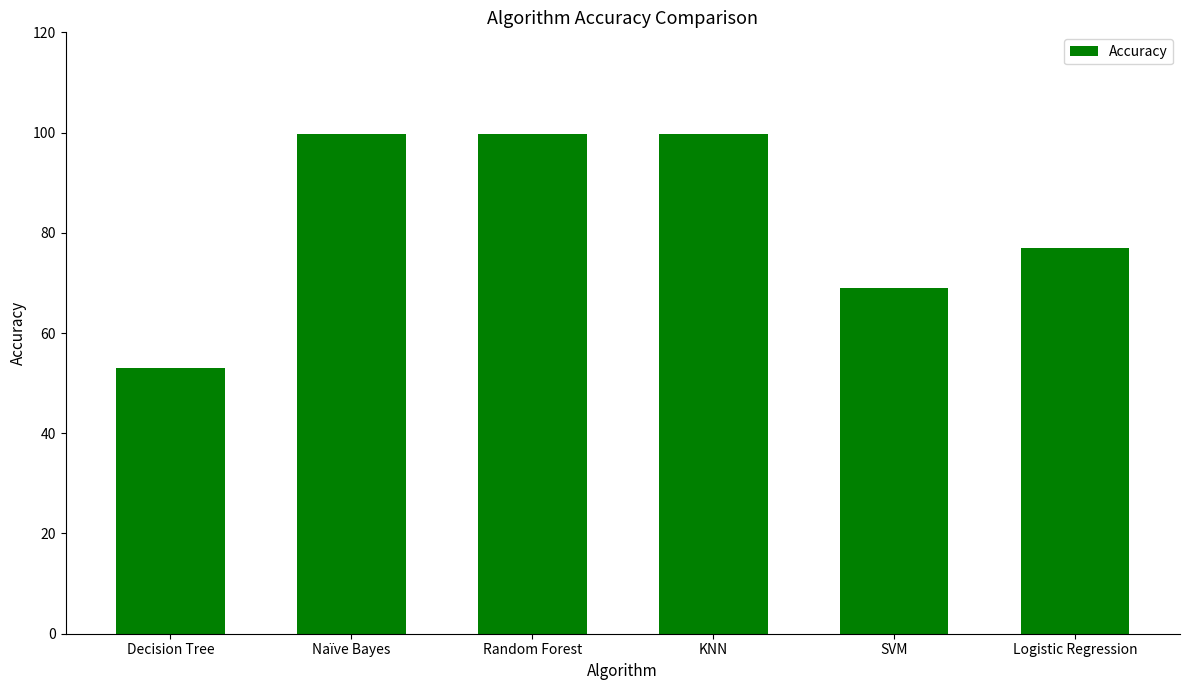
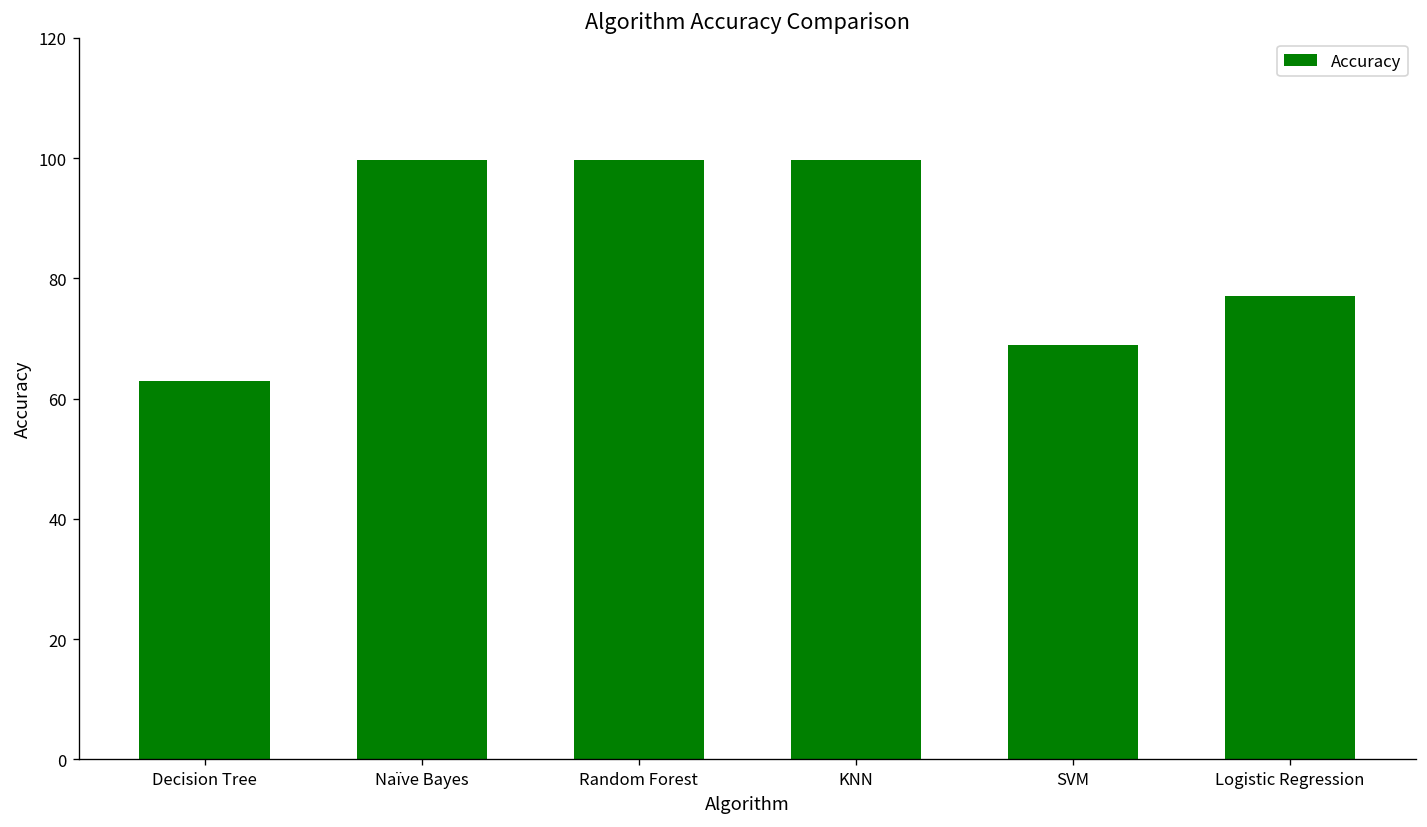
Decision Tree: 53 -> 63
